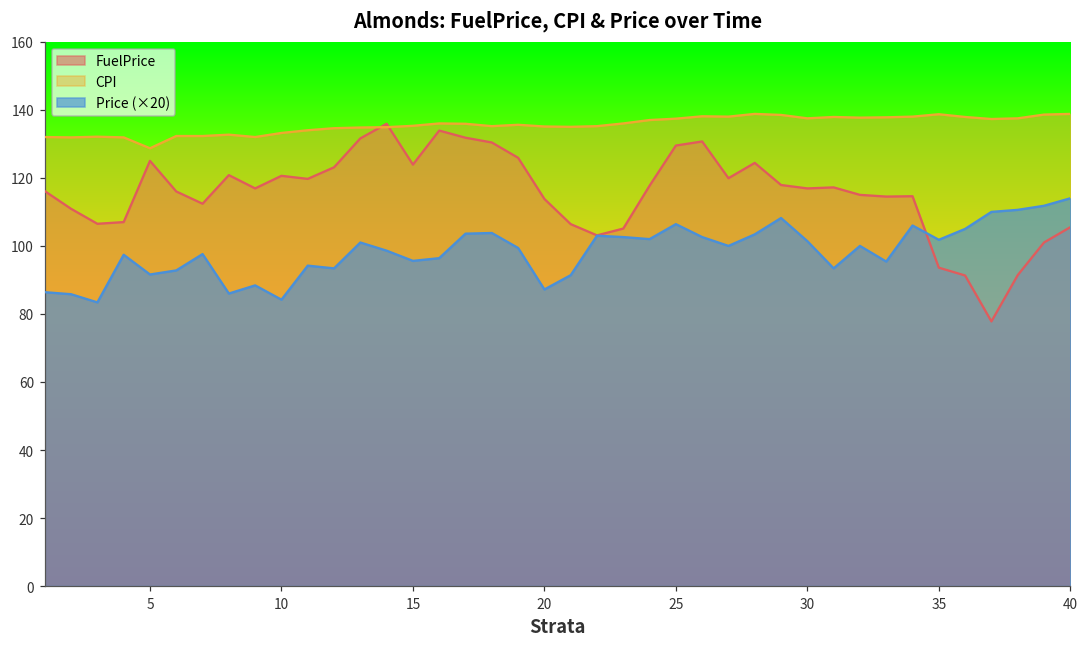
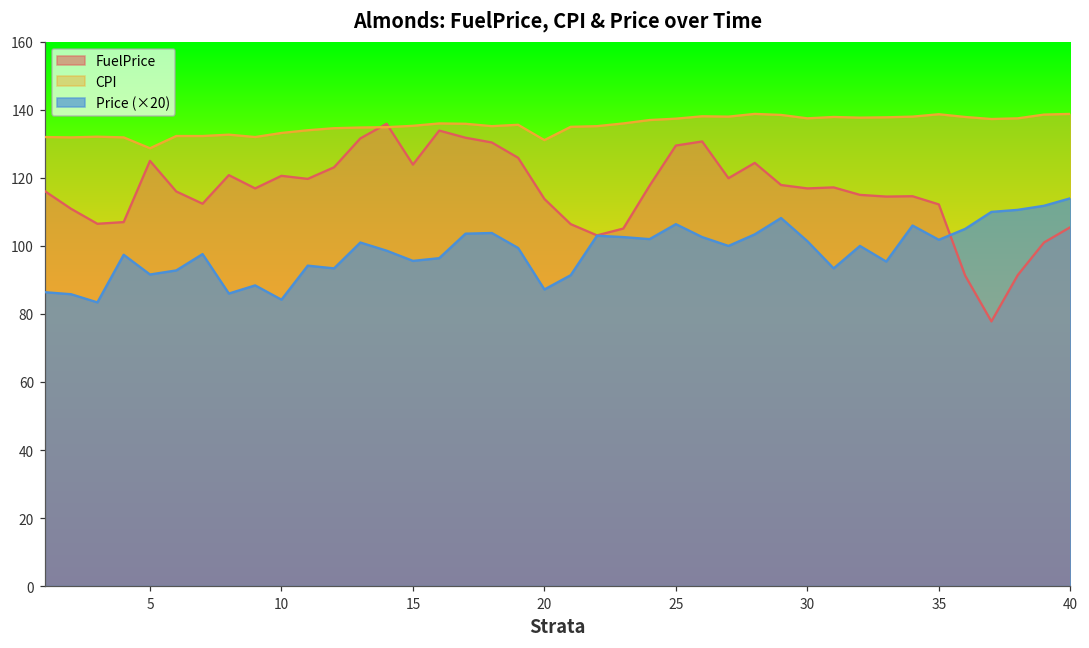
CPI, 20: 135 -> 131
FuelPrice, 35: 94 -> 112
